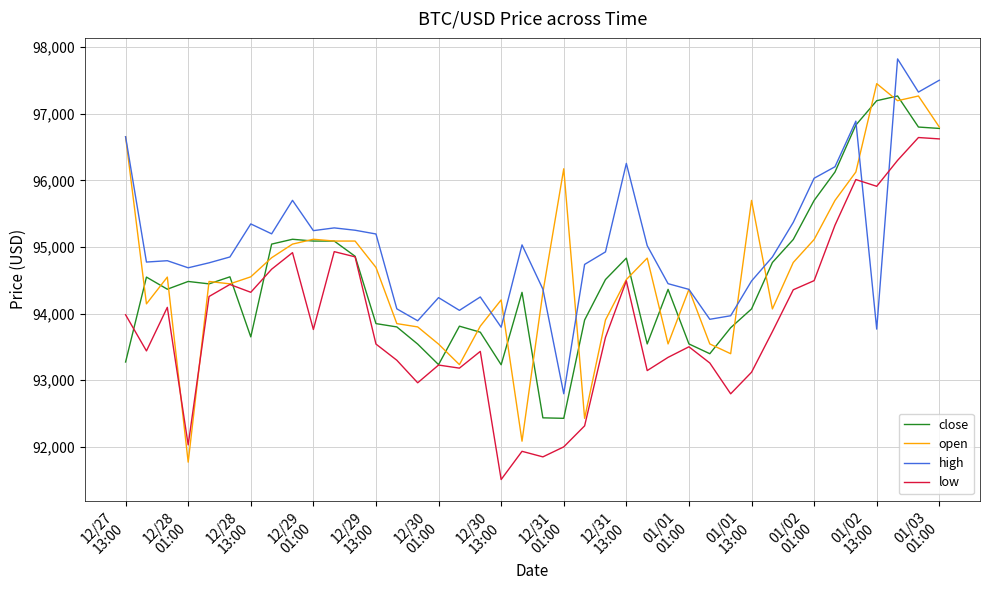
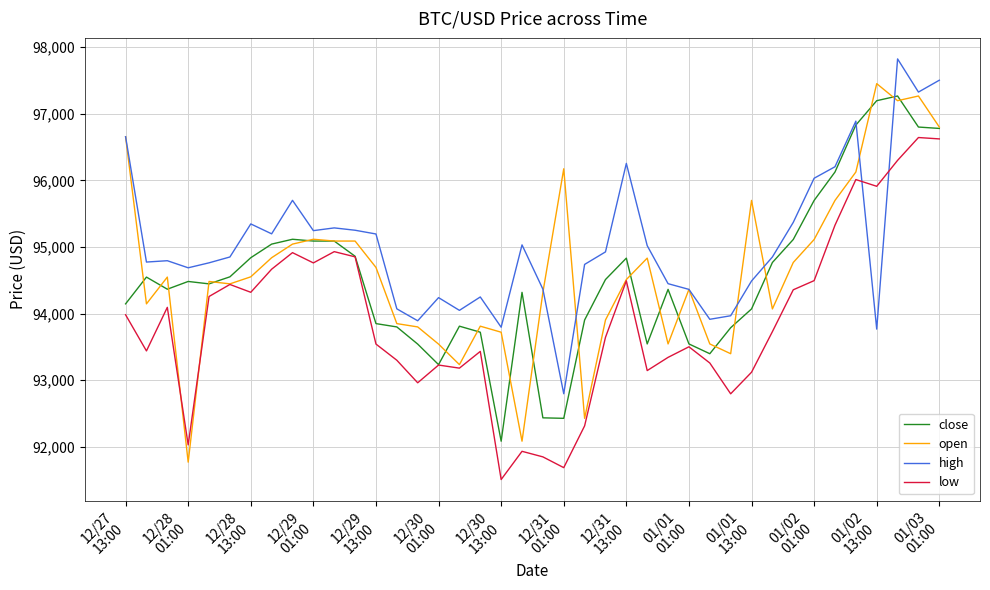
close, 12/27 13:00: 93,300 -> 94,100
close, 12/28 13:00: 93,700 -> 94,800
low, 12/29 01:00: 93,800 -> 94,800
close, 12/30 13:00: 93,200 -> 92,100
open, 12/30 13:00: 94,200 -> 93,700
low, 12/31 01:00: 92,000 -> 91,700
